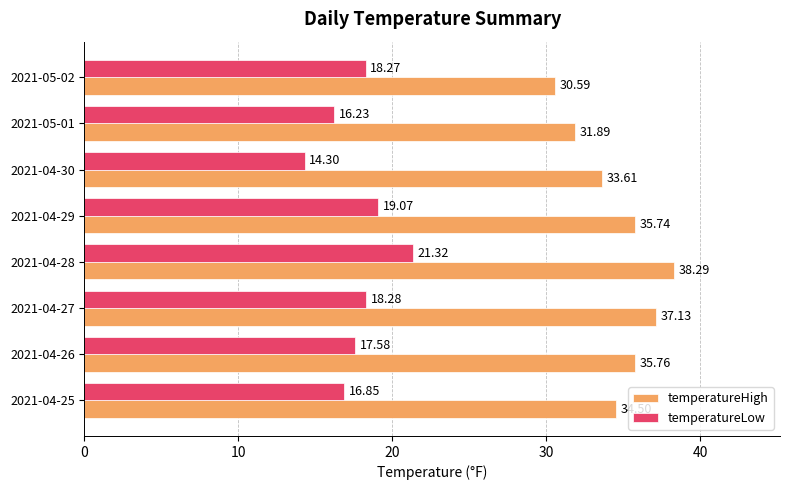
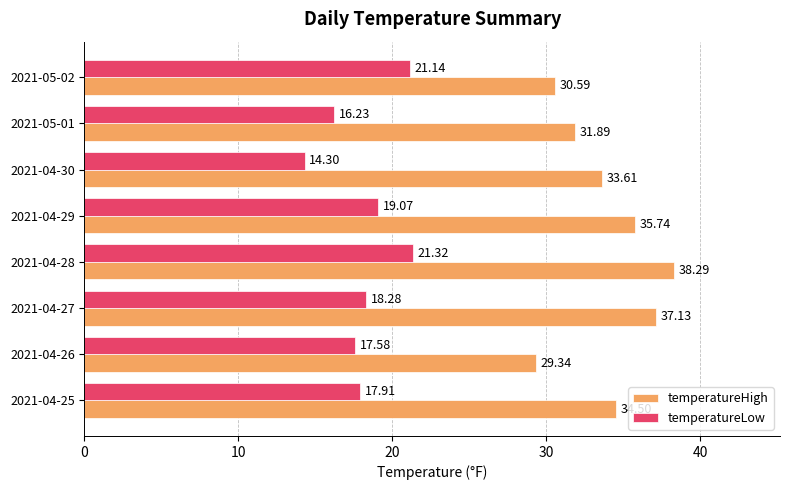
temperatureLow, 2021-05-02: 18.27 -> 21.14
temperatureHigh, 2021-04-26: 35.76 -> 29.34
temperatureLow, 2021-04-25: 16.85 -> 17.91
